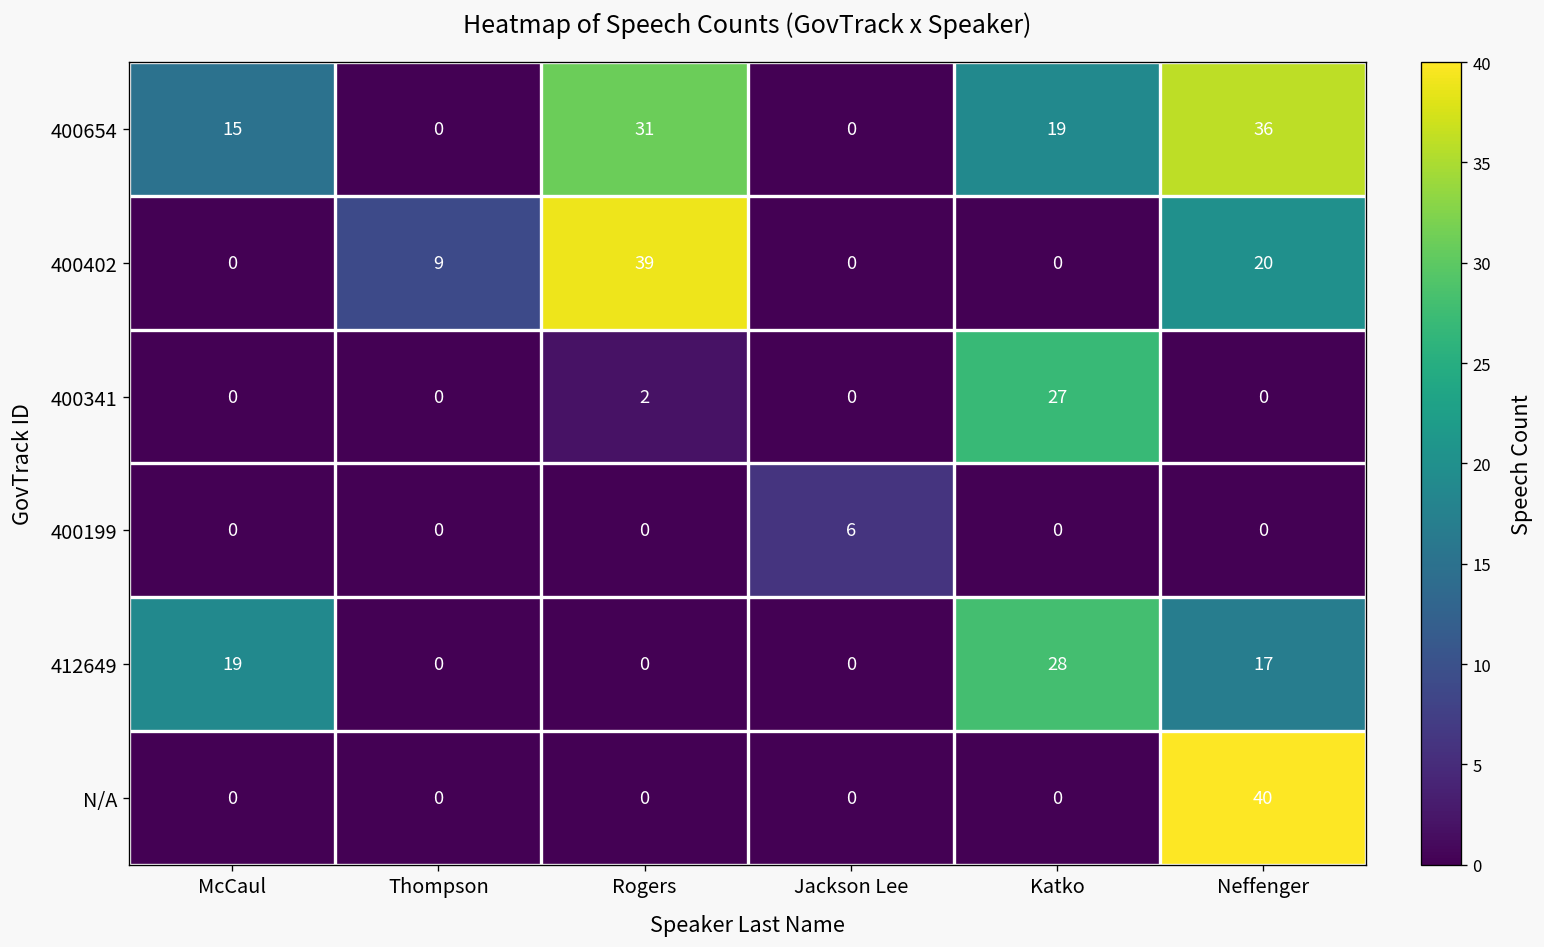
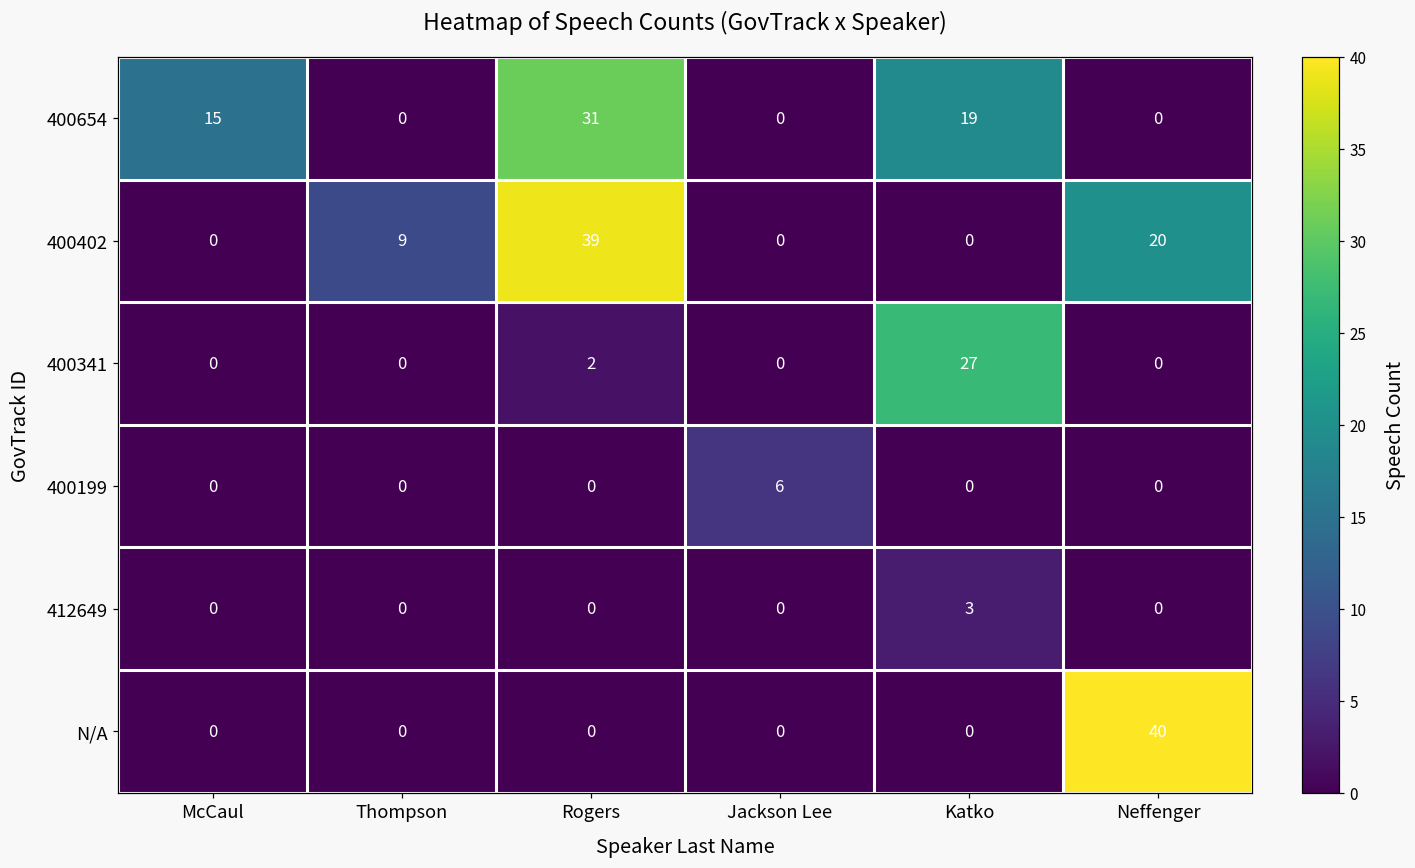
400654, Neffenger: 36 -> 0
412649, McCaul: 19 -> 0
412649, Katko: 28 -> 3
412649, Neffenger: 17 -> 0
